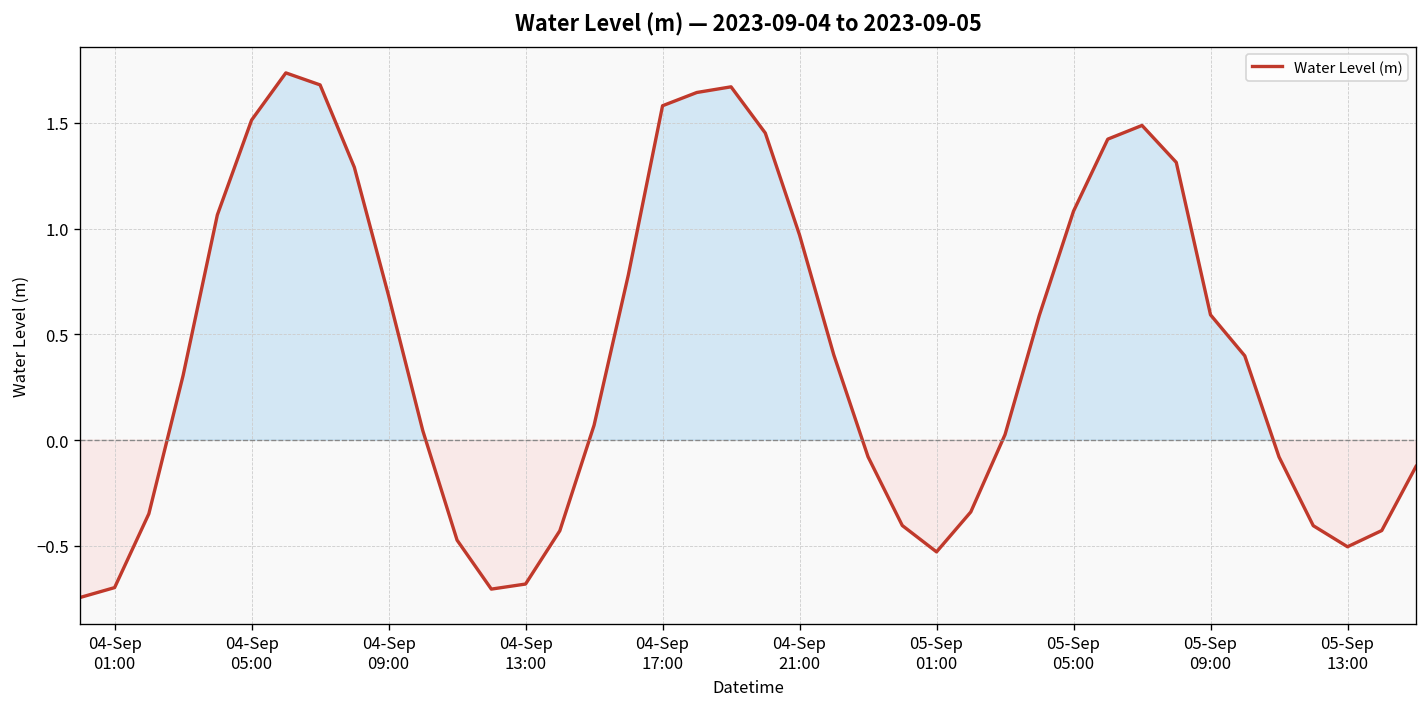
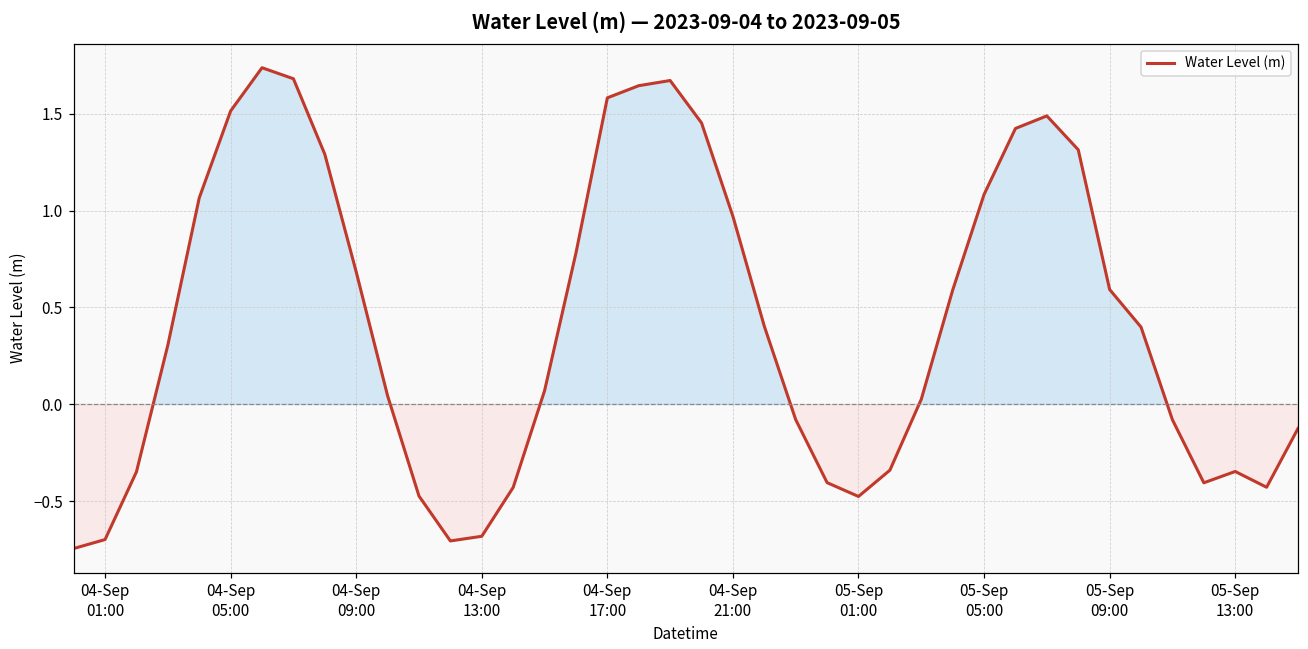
05-Sep 01:00: -0.53 -> -0.47
05-Sep 13:00: -0.50 -> -0.35
